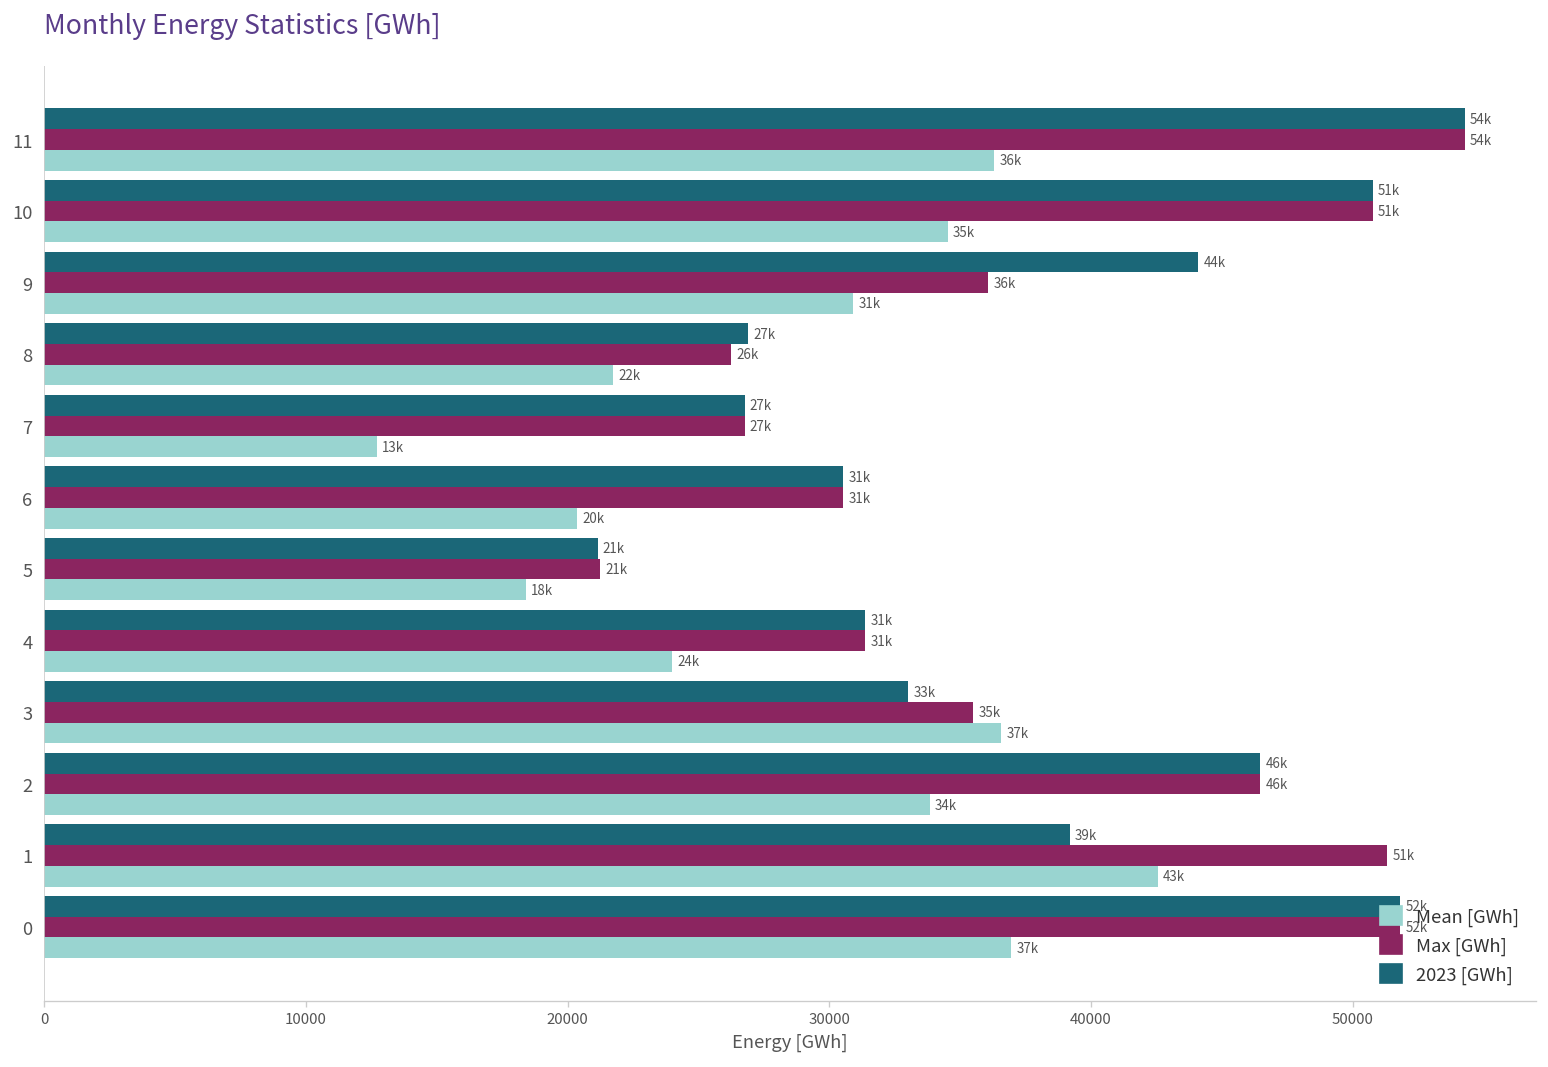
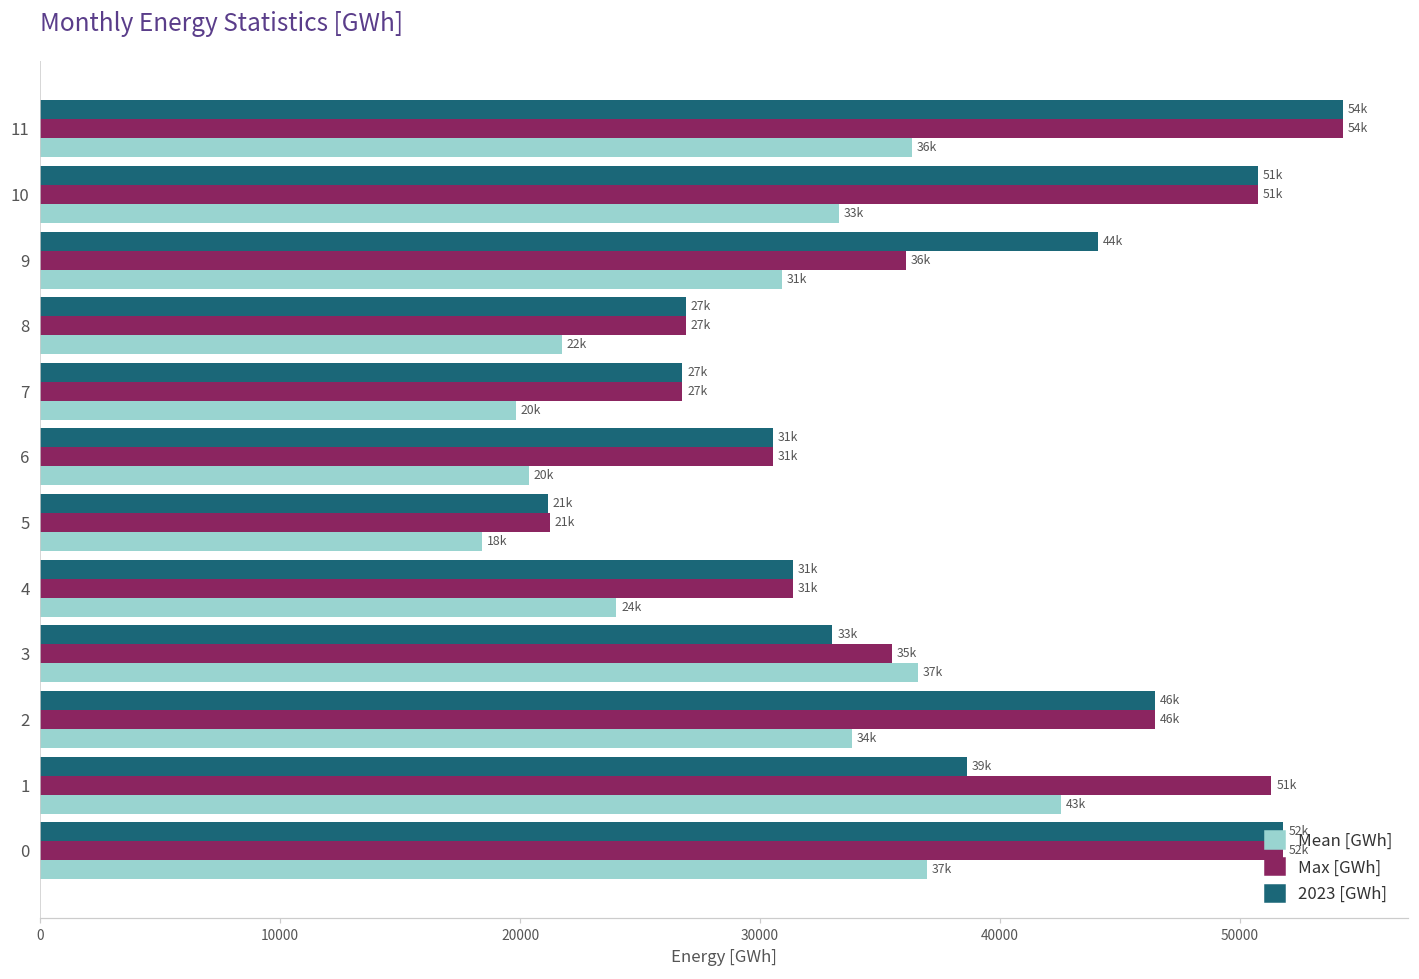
Mean [GWh], 10: 35k -> 33k
Max [GWh], 8: 26k -> 27k
Mean [GWh], 7: 13k -> 20k
2023 [GWh], 1: 39200 -> 38600
